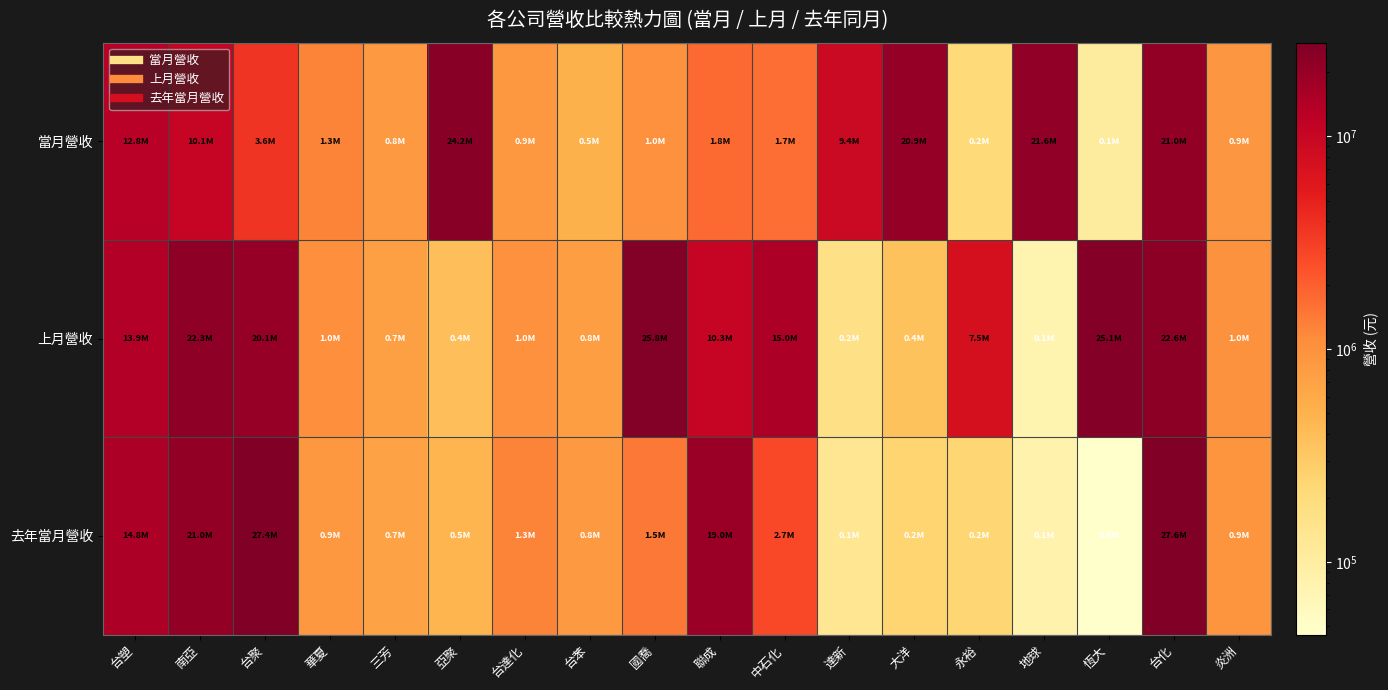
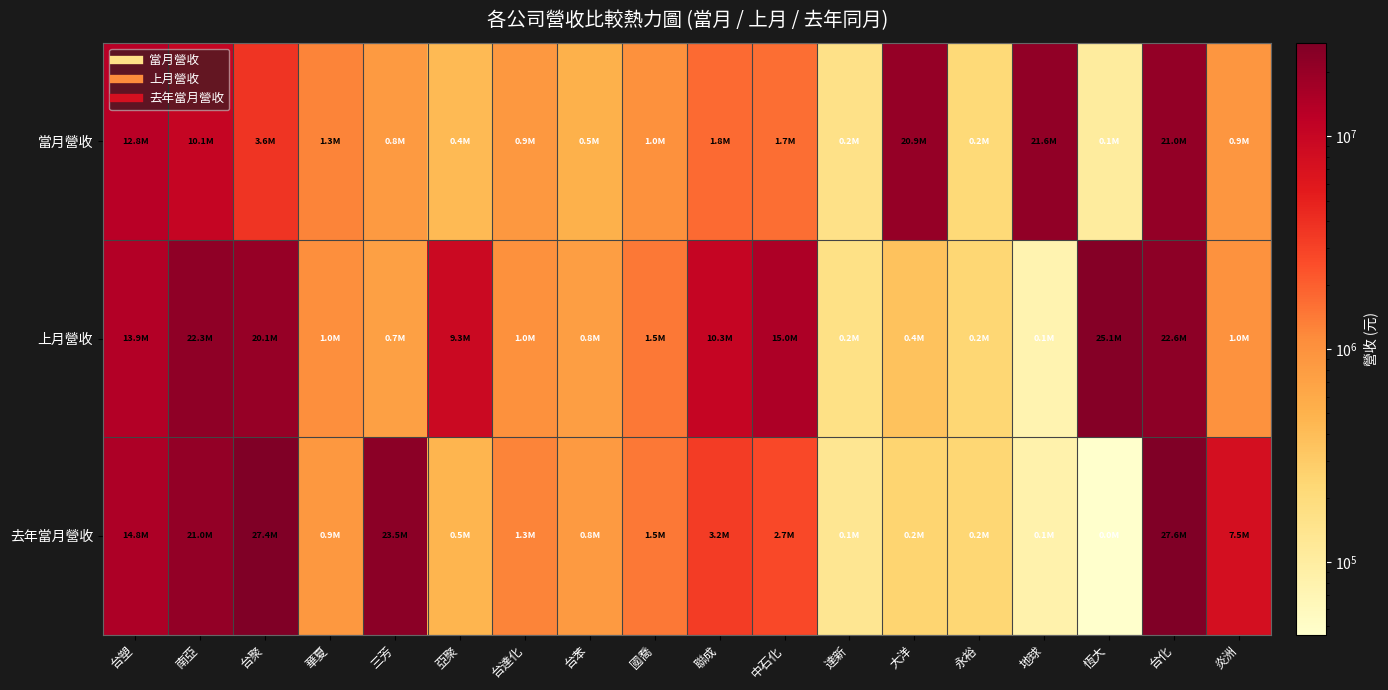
當月營收, 亞聚: 24.2M -> 0.4M
當月營收, 達新: 9.4M -> 0.2M
上月營收, 亞聚: 0.4M -> 9.3M
上月營收, 國喬: 25.8M -> 1.5M
上月營收, 永裕: 7.5M -> 0.2M
去年當月營收, 三芳: 0.7M -> 23.5M
去年當月營收, 聯成: 19.0M -> 3.2M
去年當月營收, 炎洲: 0.9M -> 7.5M
